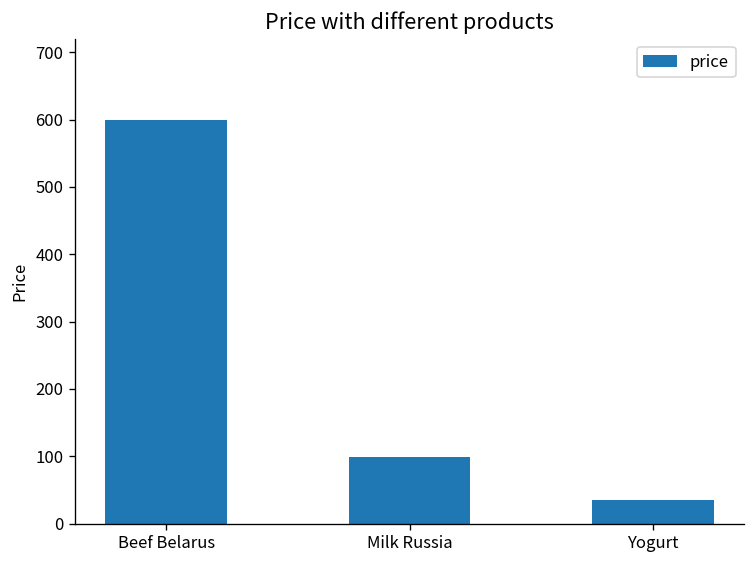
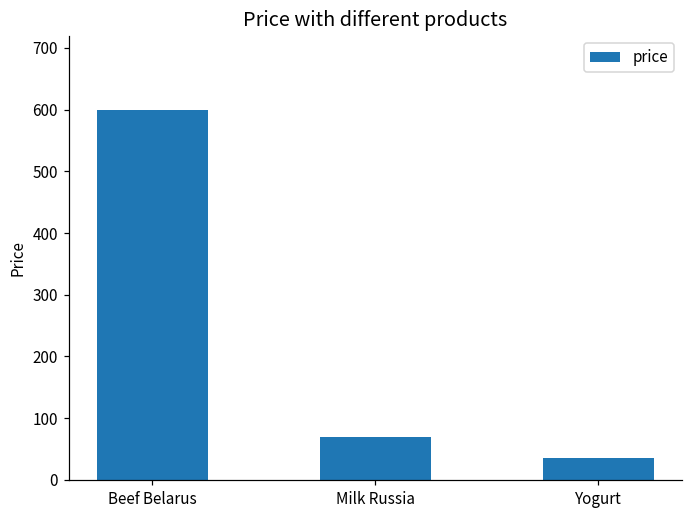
Milk Russia: 100 -> 70
